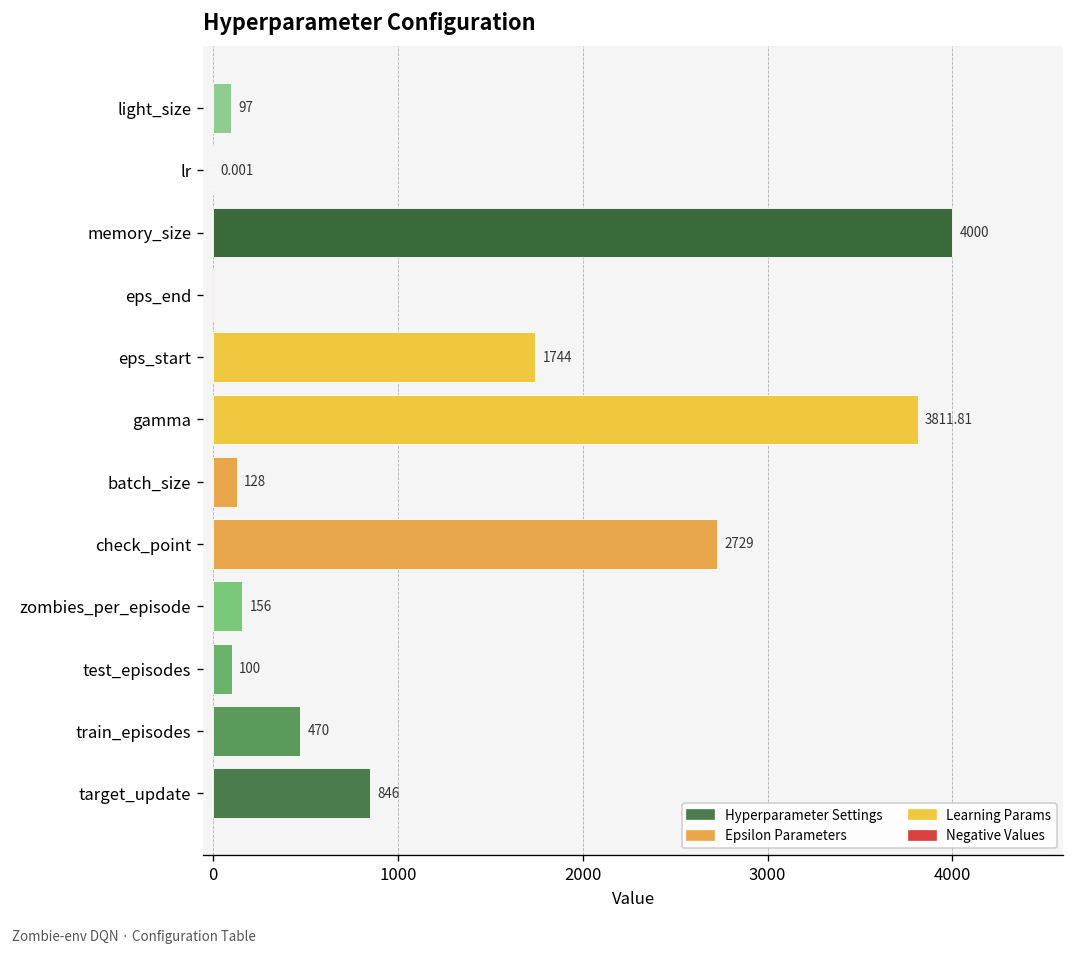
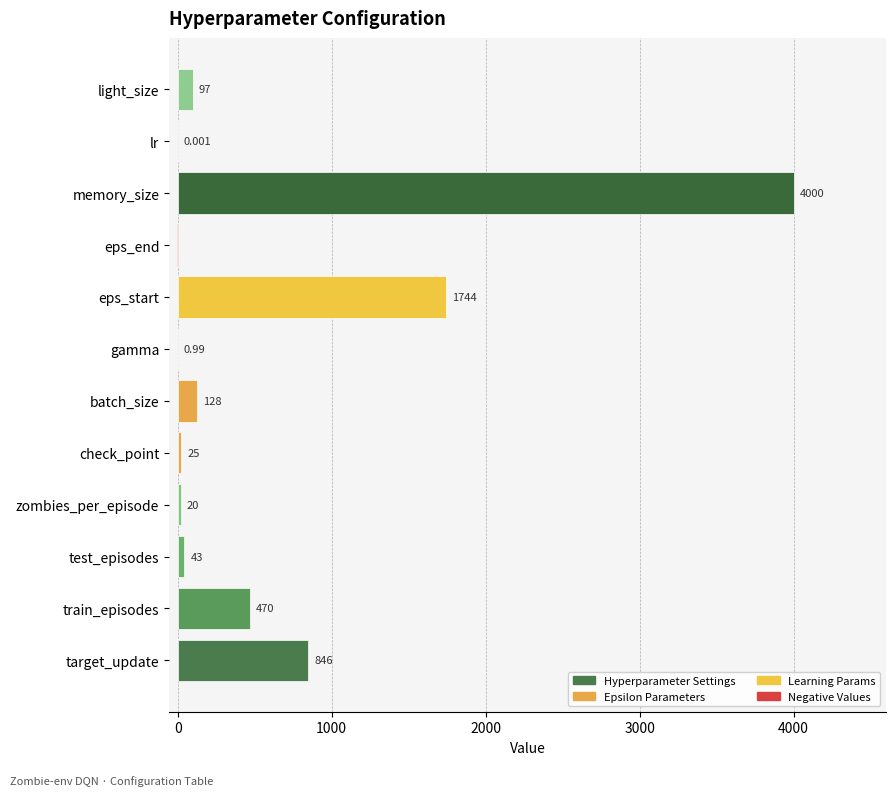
gamma: 3811.81 -> 0.99
check_point: 2729 -> 25
zombies_per_episode: 156 -> 20
test_episodes: 100 -> 43
